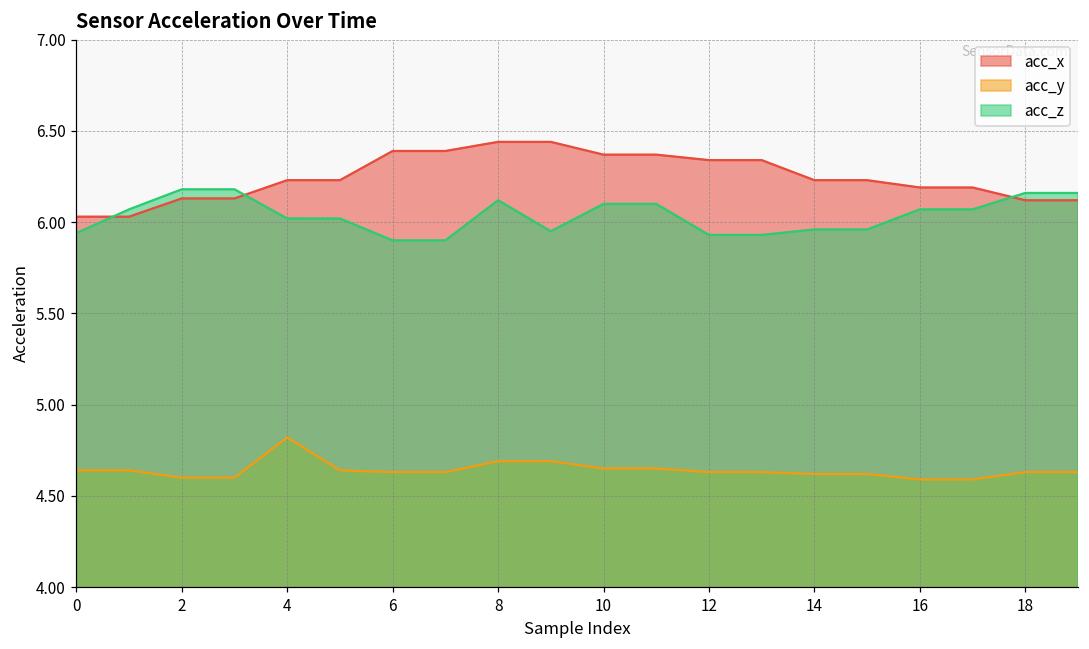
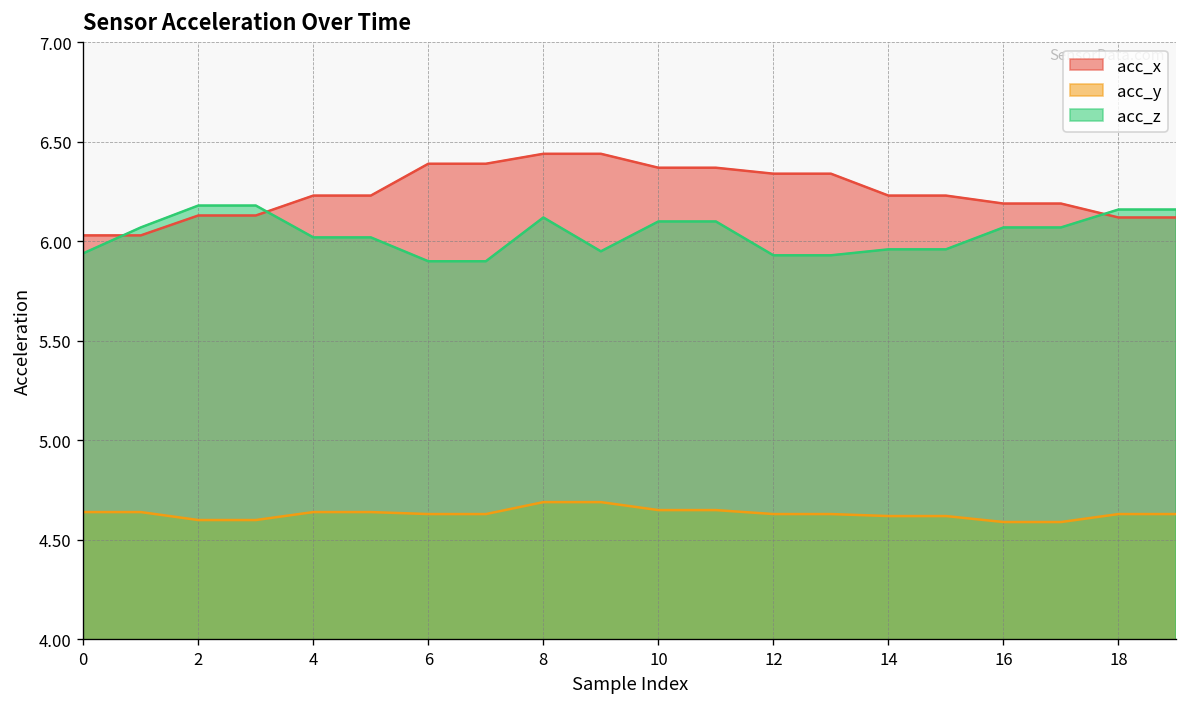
acc_y, 4: 4.82 -> 4.64
